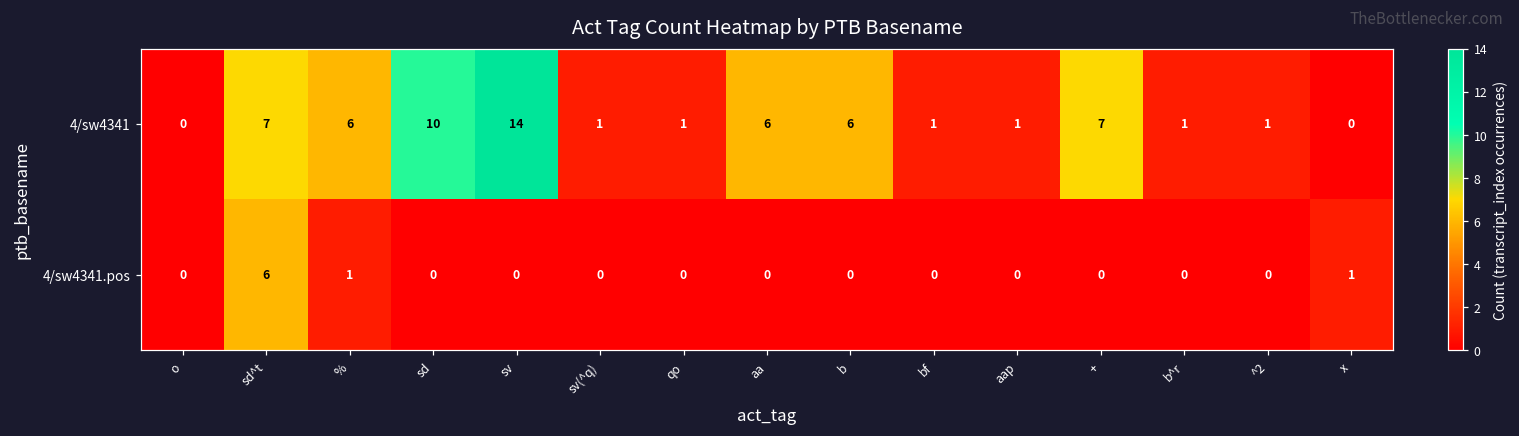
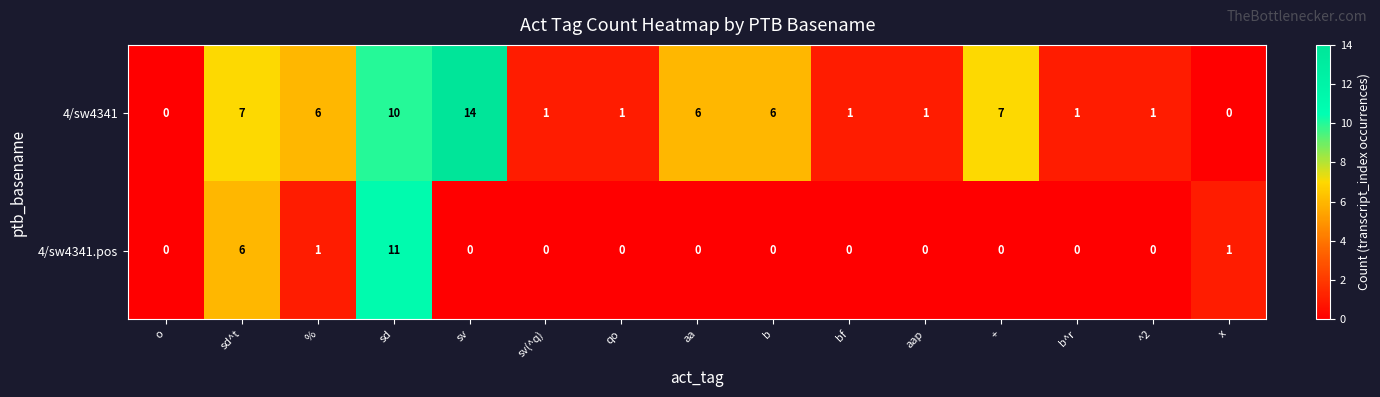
4/sw4341.pos, sd: 0 -> 11
